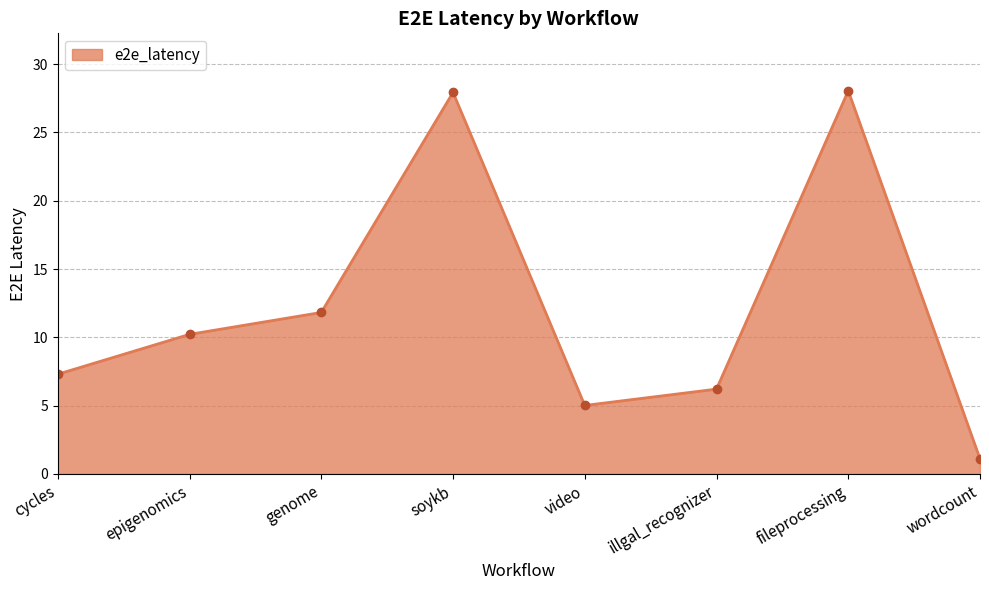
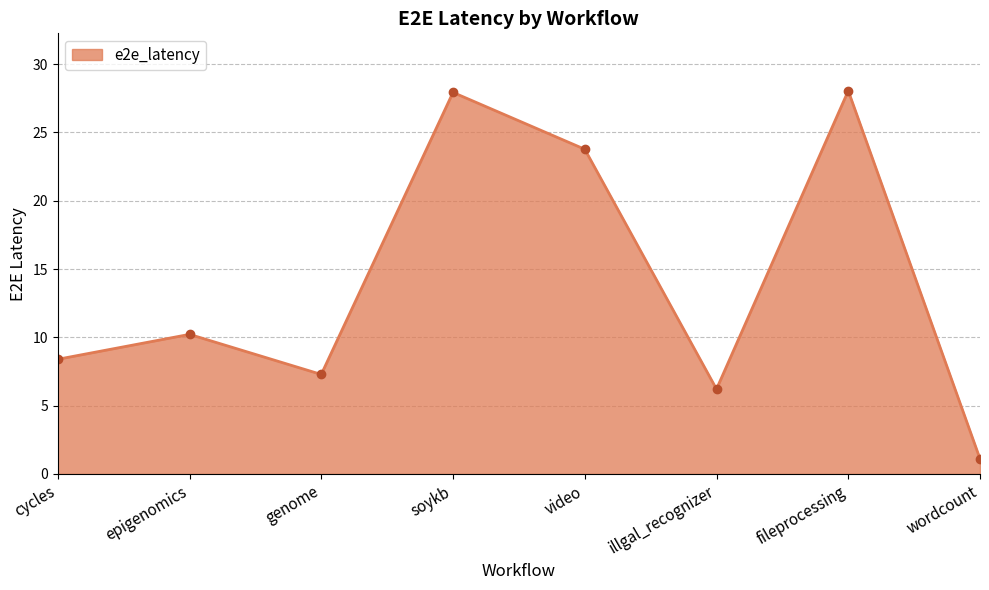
cycles: 7.3 -> 8.4
genome: 11.8 -> 7.3
video: 5.0 -> 23.8
